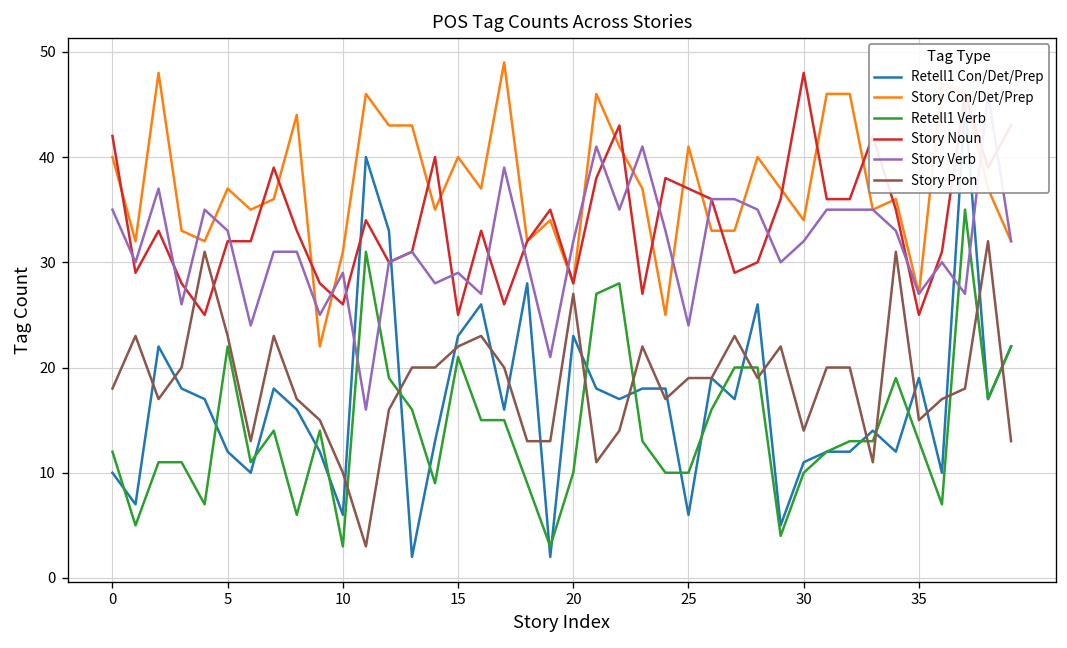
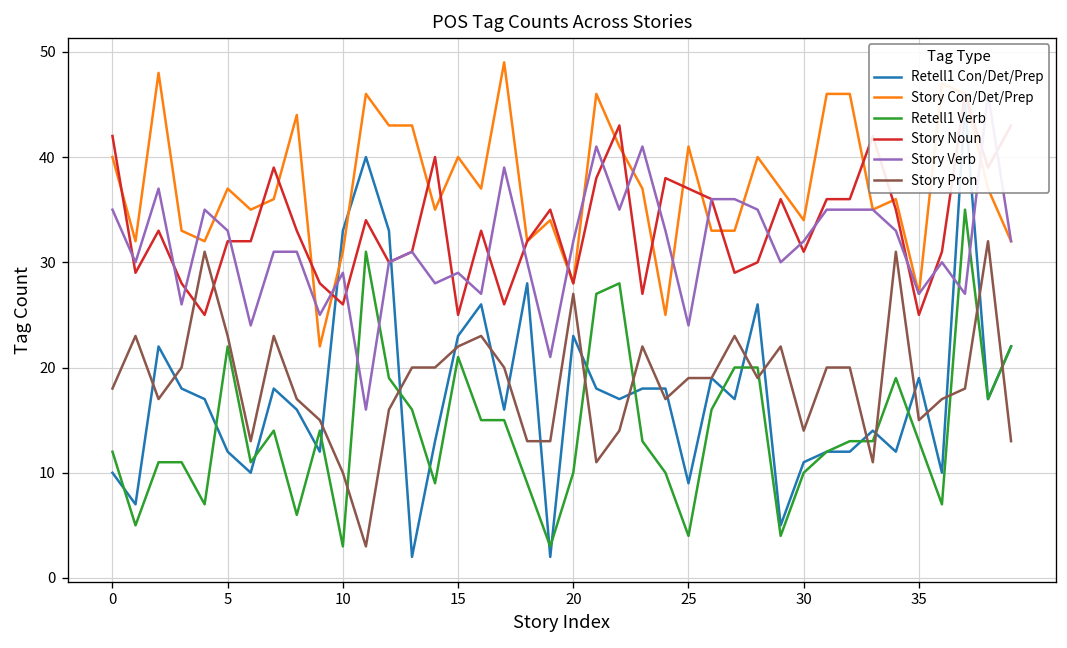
Retell1 Con/Det/Prep, 10: 6 -> 33
Retell1 Con/Det/Prep, 25: 6 -> 9
Retell1 Verb, 25: 10 -> 4
Story Noun, 30: 48 -> 31
